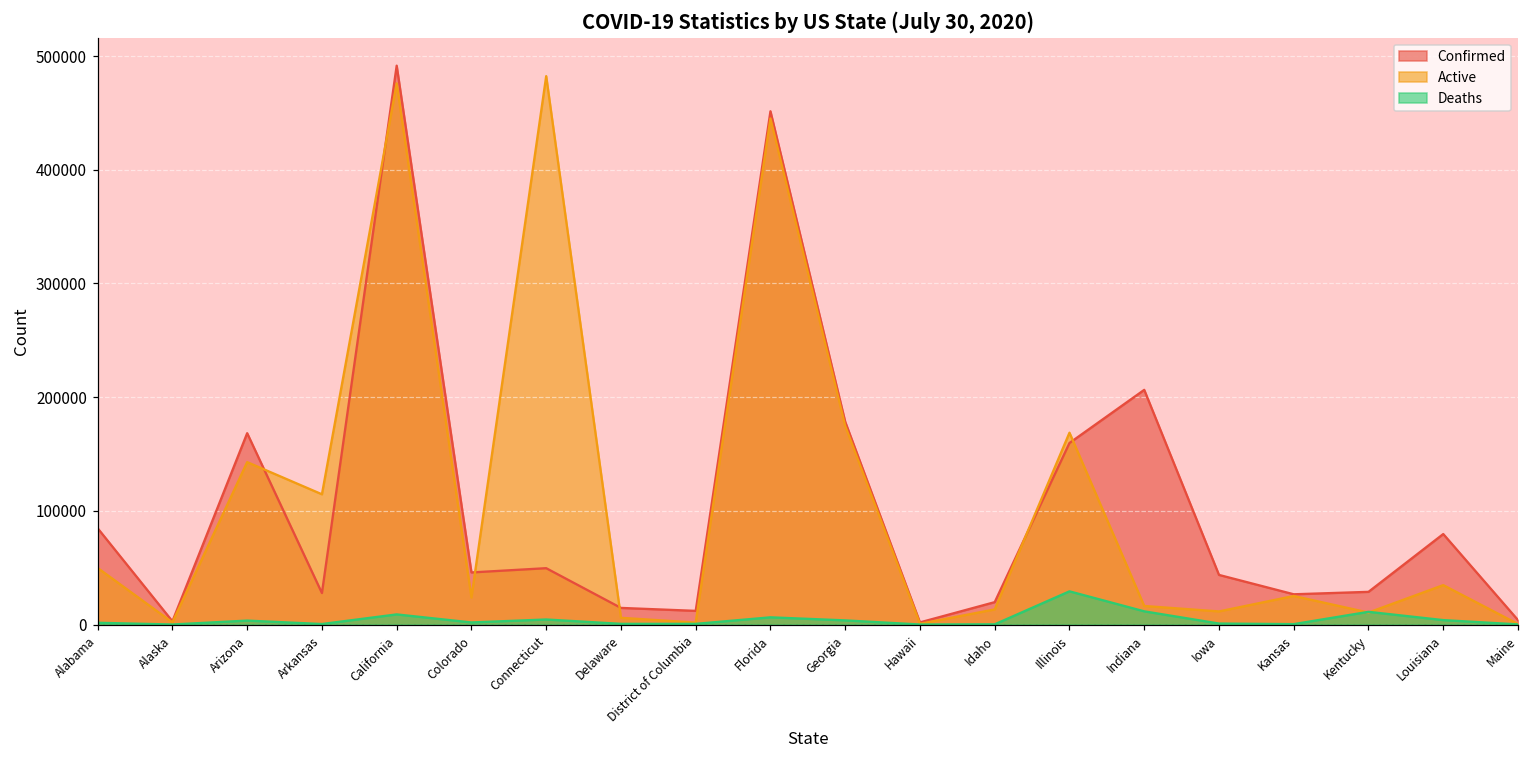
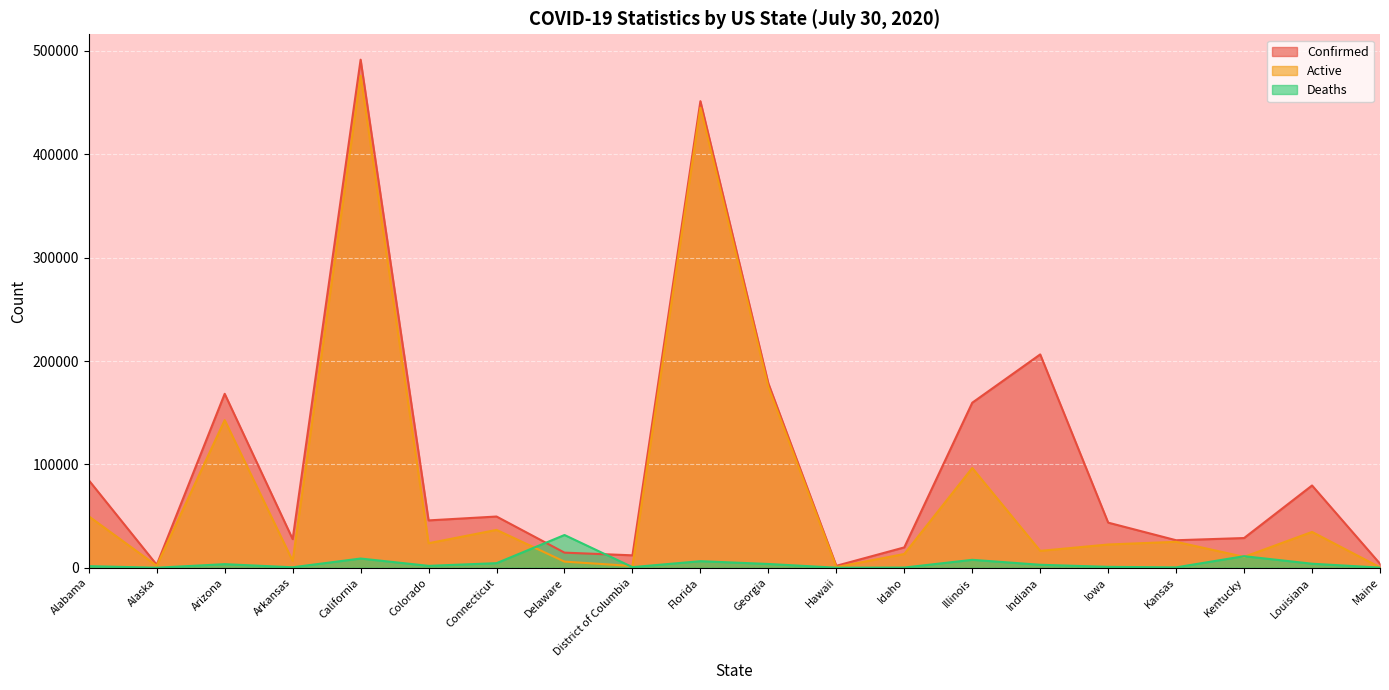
Active, Arkansas: 115000 -> 7000
Active, Connecticut: 482000 -> 37000
Deaths, Delaware: 1000 -> 32000
Active, Illinois: 169000 -> 97000
Deaths, Illinois: 29000 -> 8000
Deaths, Indiana: 12000 -> 3000
Active, Iowa: 12000 -> 22000
